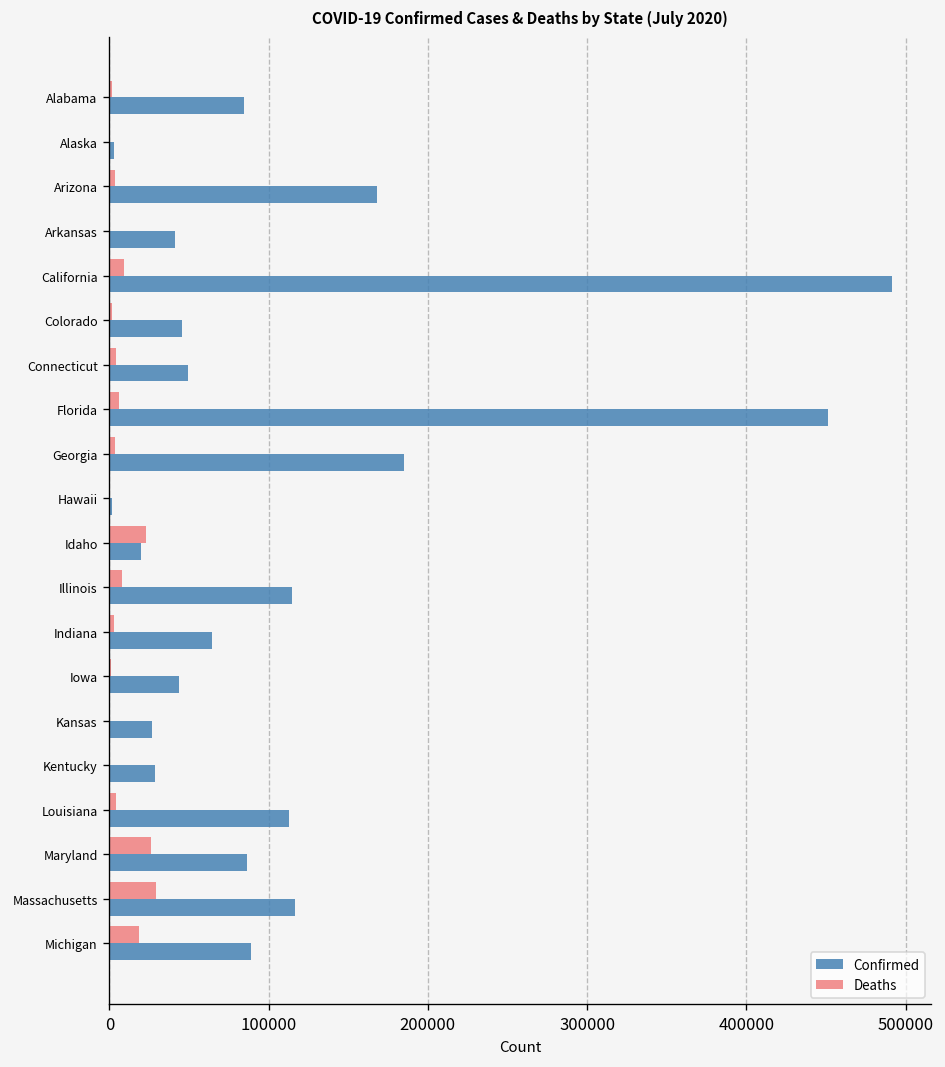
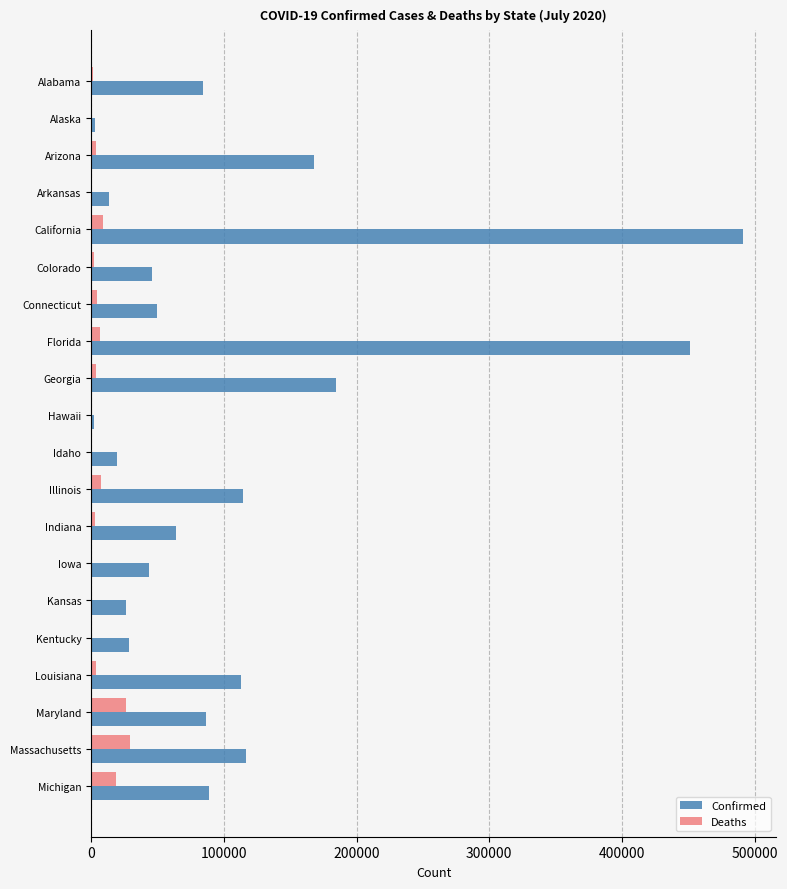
Confirmed, Arkansas: 41000 -> 14000
Deaths, Idaho: 23000 -> 0
